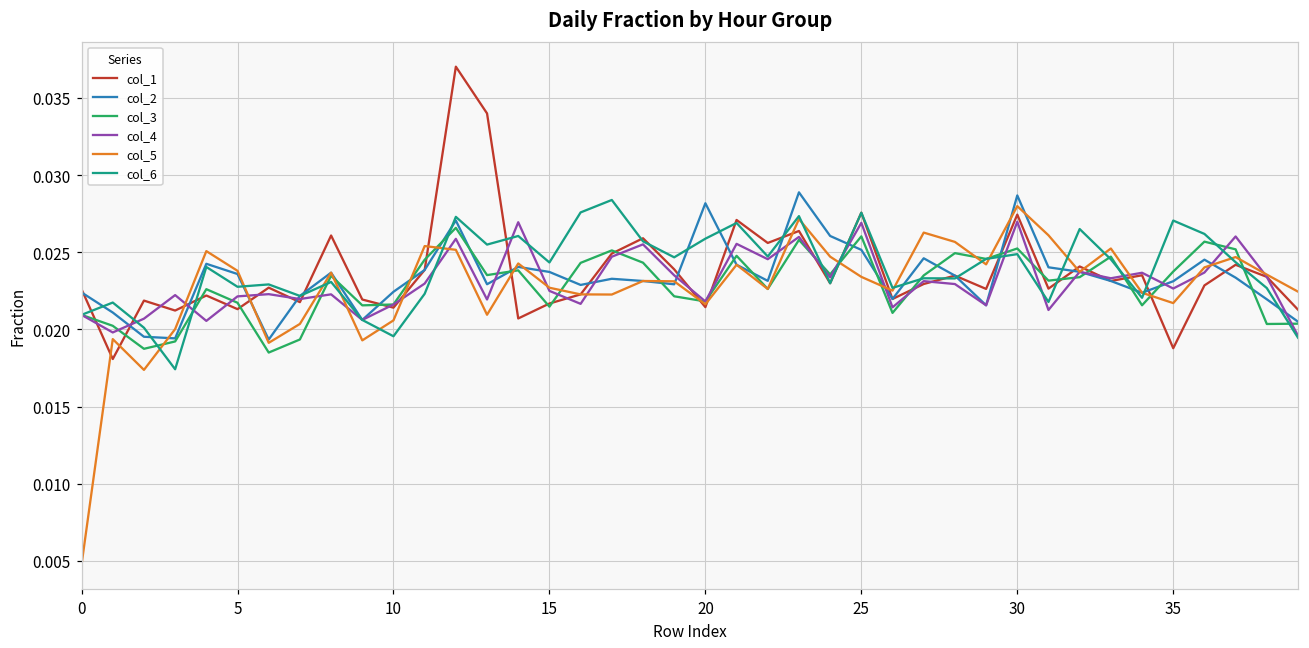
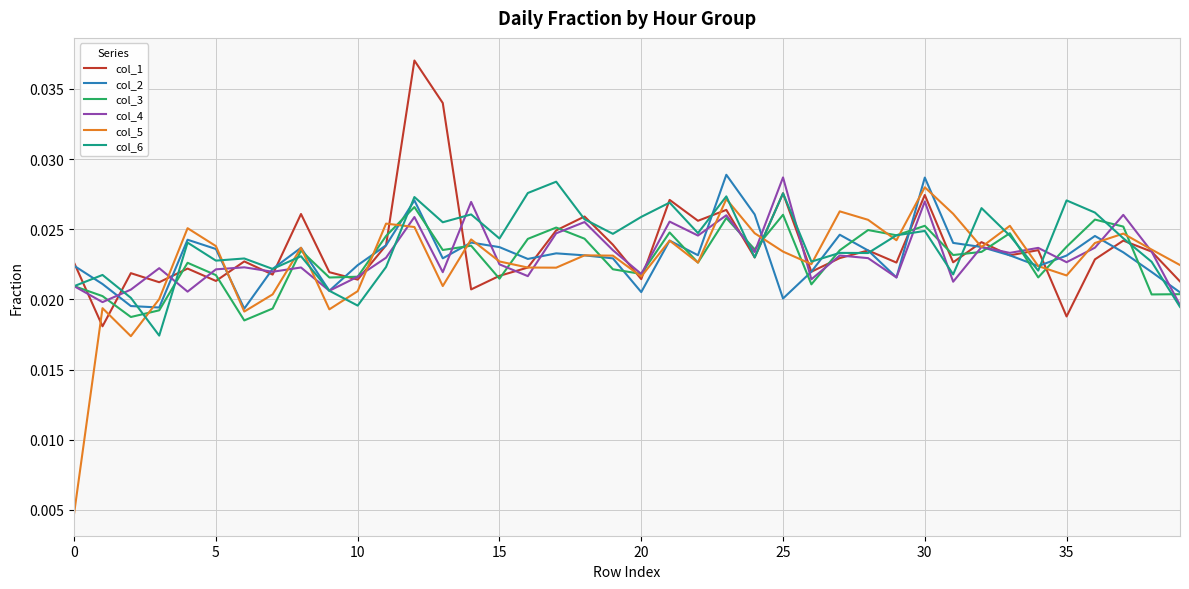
col_2, 20: 0.0282 -> 0.0205
col_2, 25: 0.0252 -> 0.0201
col_4, 25: 0.0269 -> 0.0287
